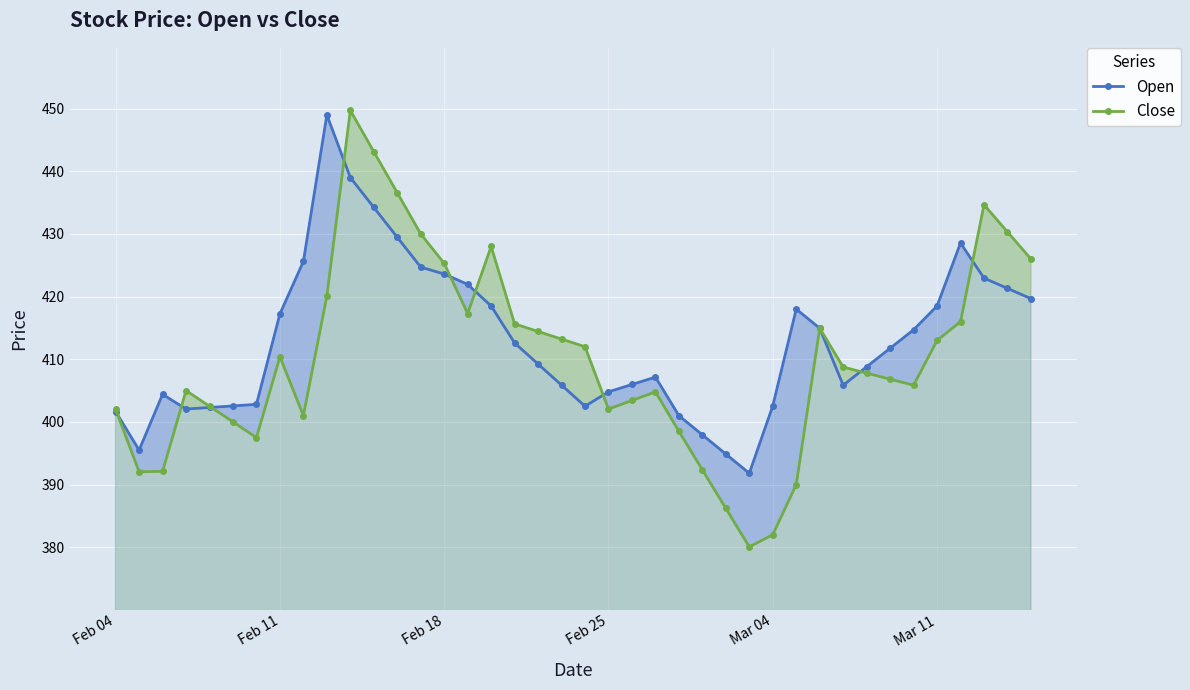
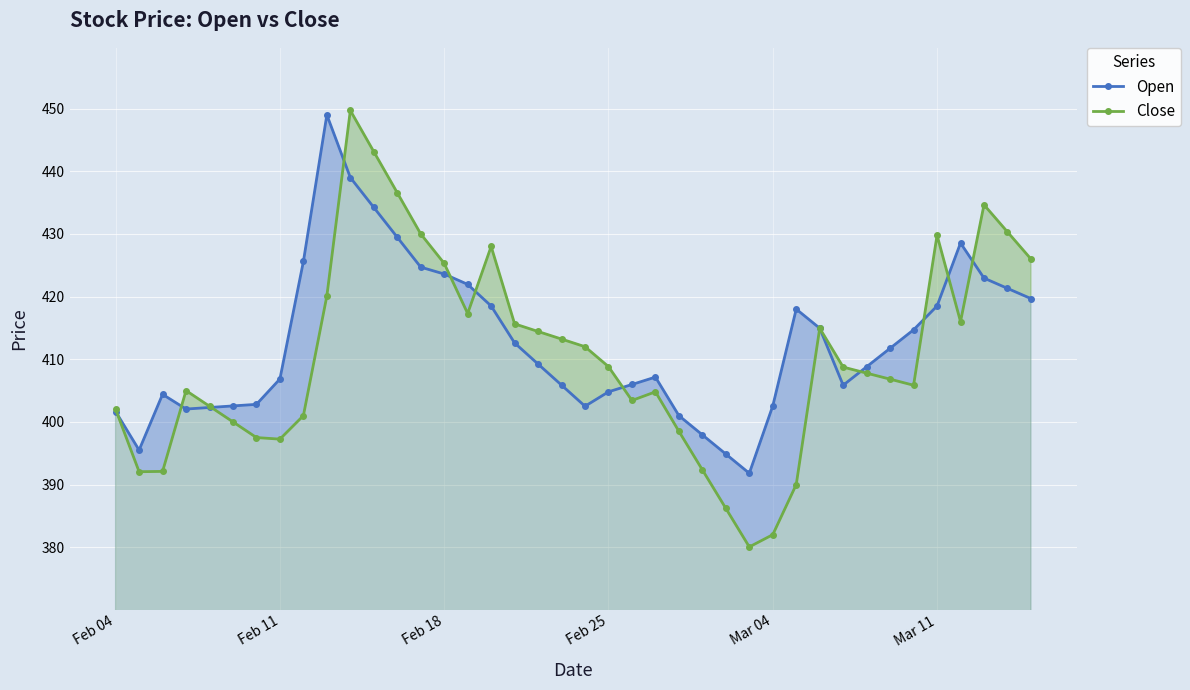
Open, Feb 11: 417 -> 407
Close, Feb 11: 410 -> 397
Close, Feb 25: 402 -> 409
Close, Mar 11: 413 -> 430
